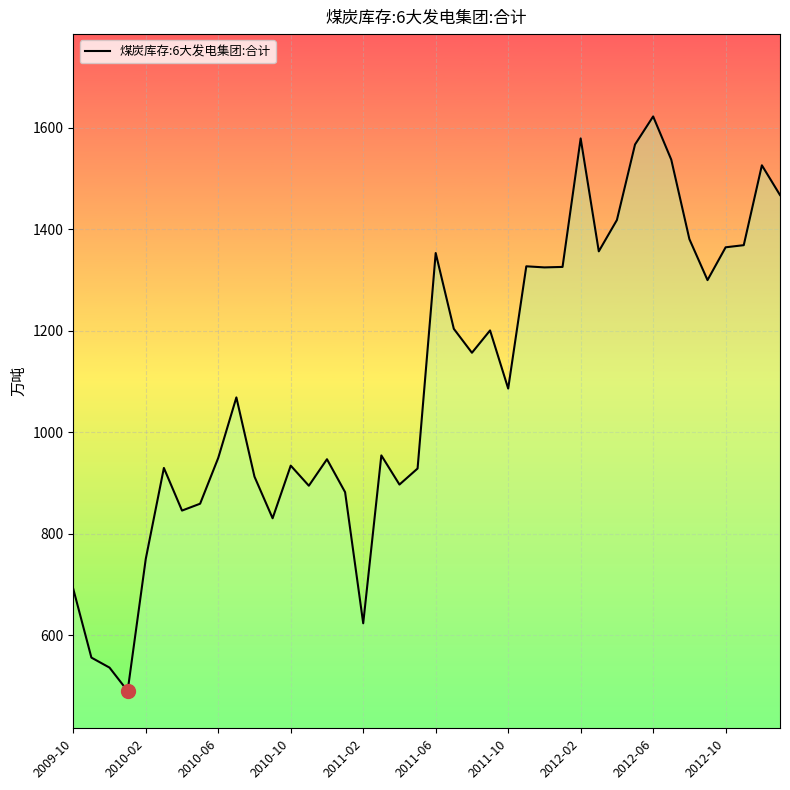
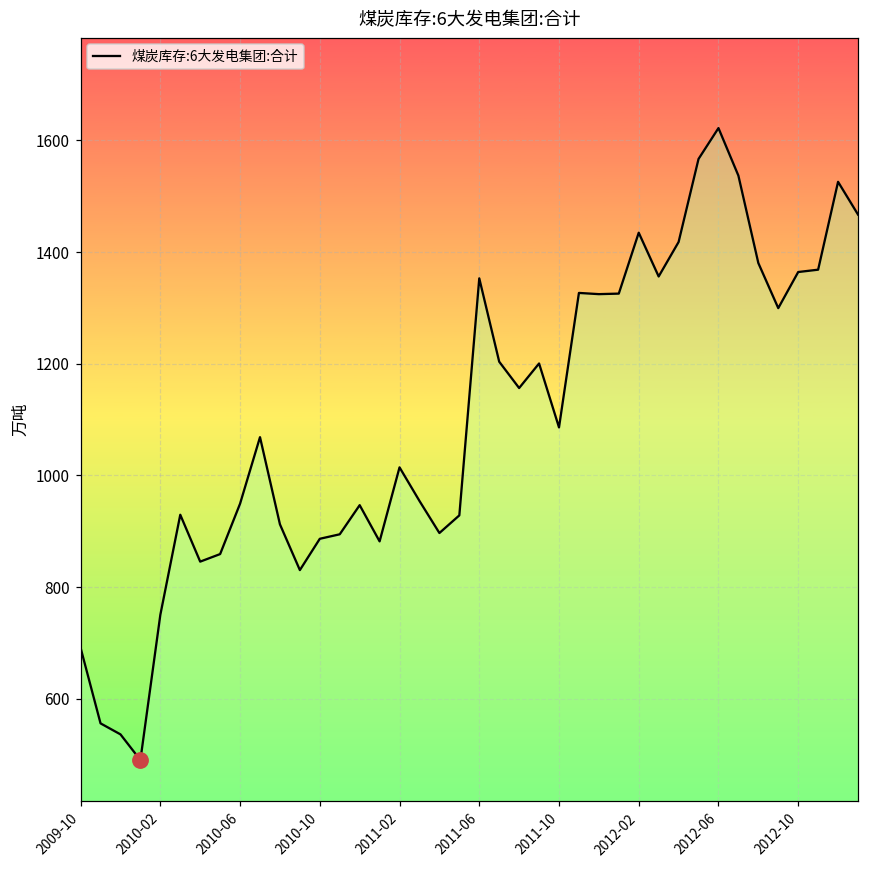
煤炭库存:6大发电集团:合计, 2010-10: 930 -> 890
煤炭库存:6大发电集团:合计, 2011-02: 620 -> 1010
煤炭库存:6大发电集团:合计, 2012-02: 1580 -> 1430
